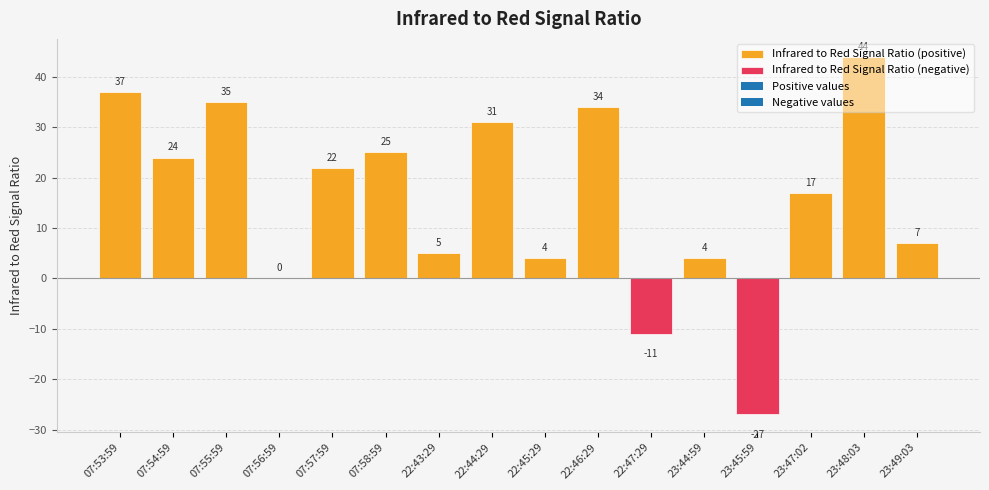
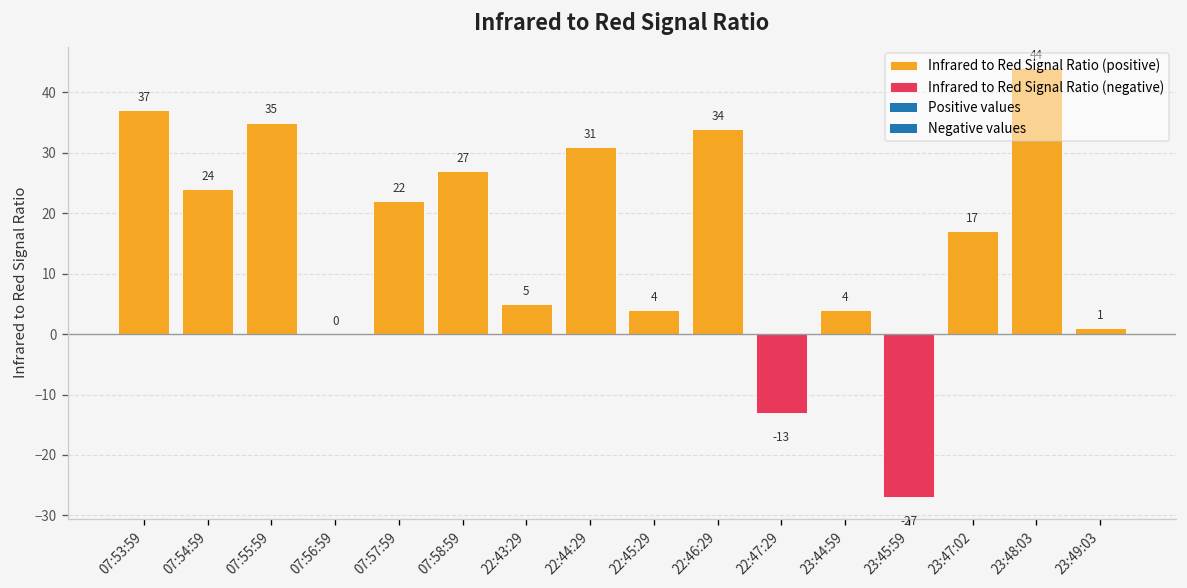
Infrared to Red Signal Ratio (positive), 07:58:59: 25 -> 27
Infrared to Red Signal Ratio (negative), 22:47:29: -11 -> -13
Infrared to Red Signal Ratio (positive), 23:49:03: 7 -> 1
